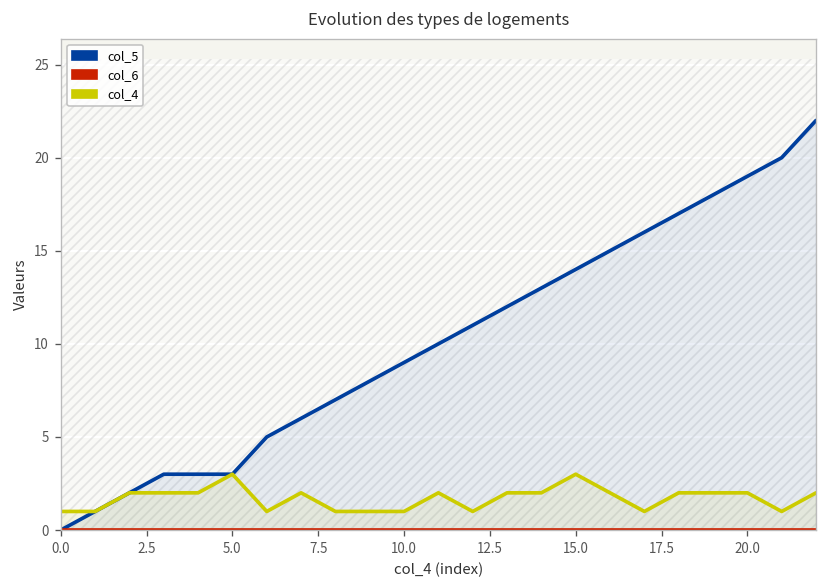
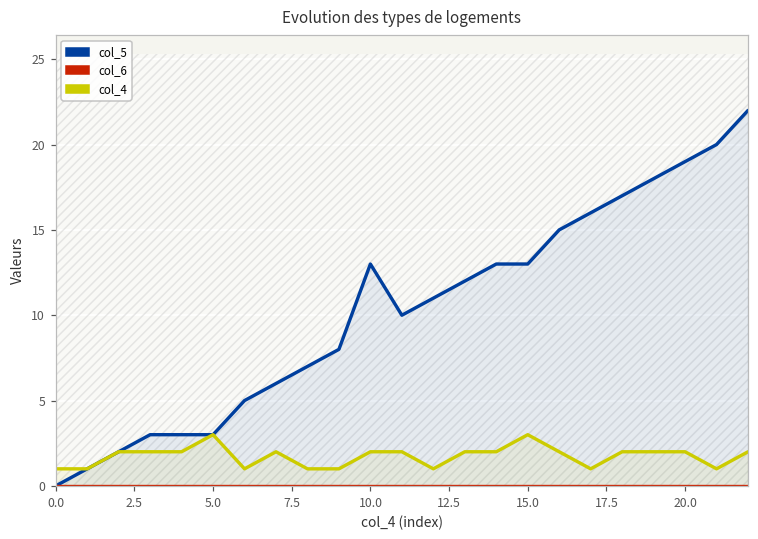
col_5, 10.0: 9 -> 13
col_4, 10.0: 1 -> 2
col_5, 15.0: 14 -> 13
